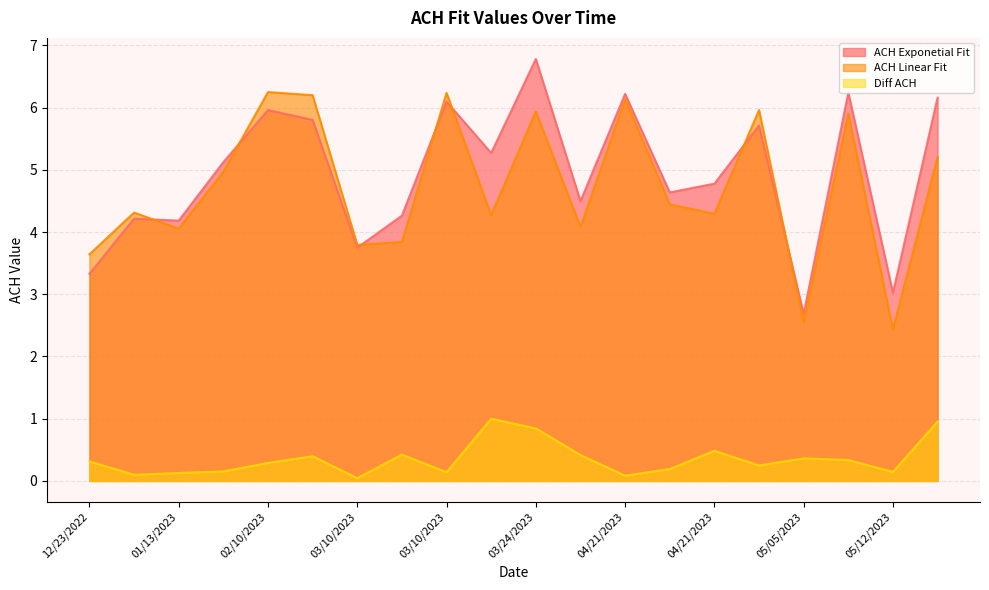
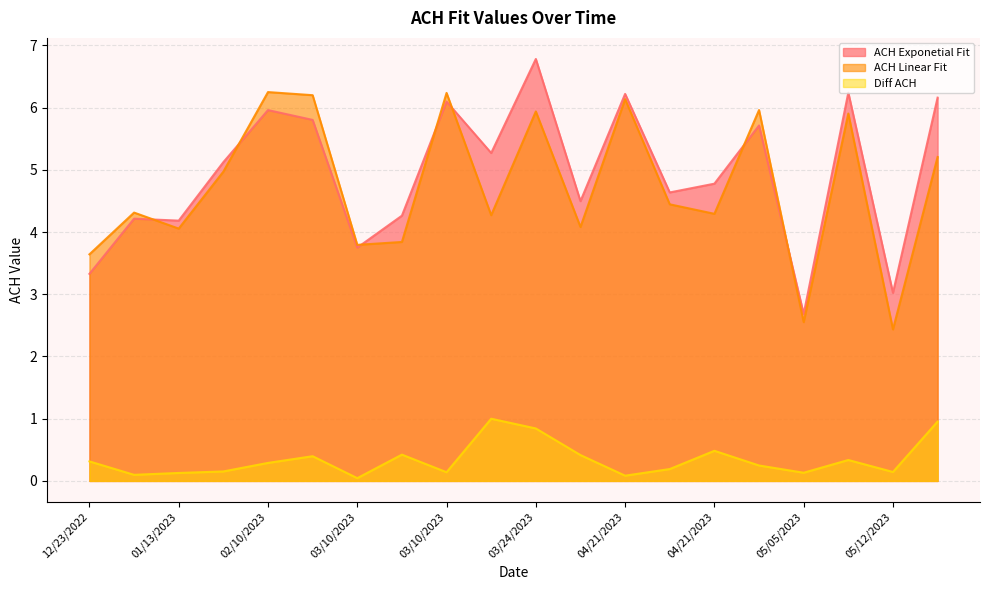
Diff ACH, 05/05/2023: 0.4 -> 0.1
